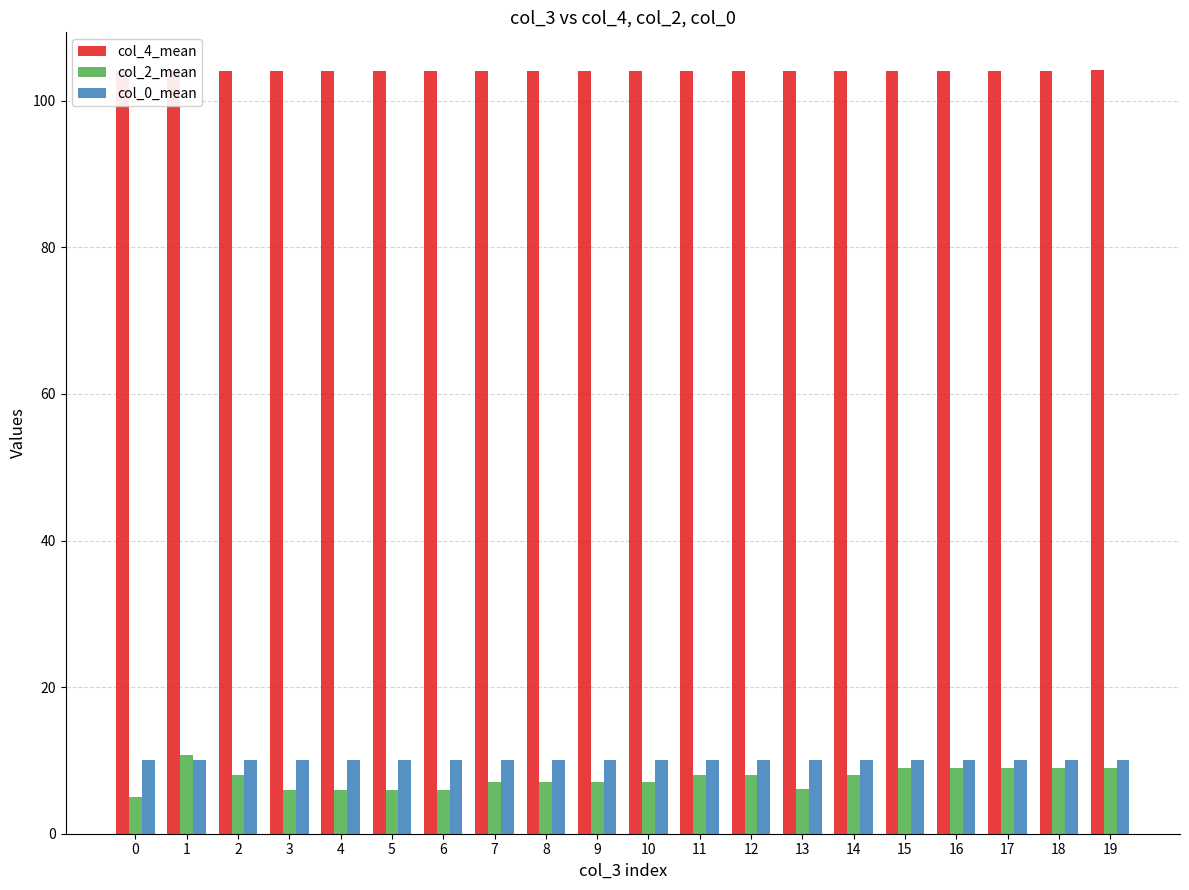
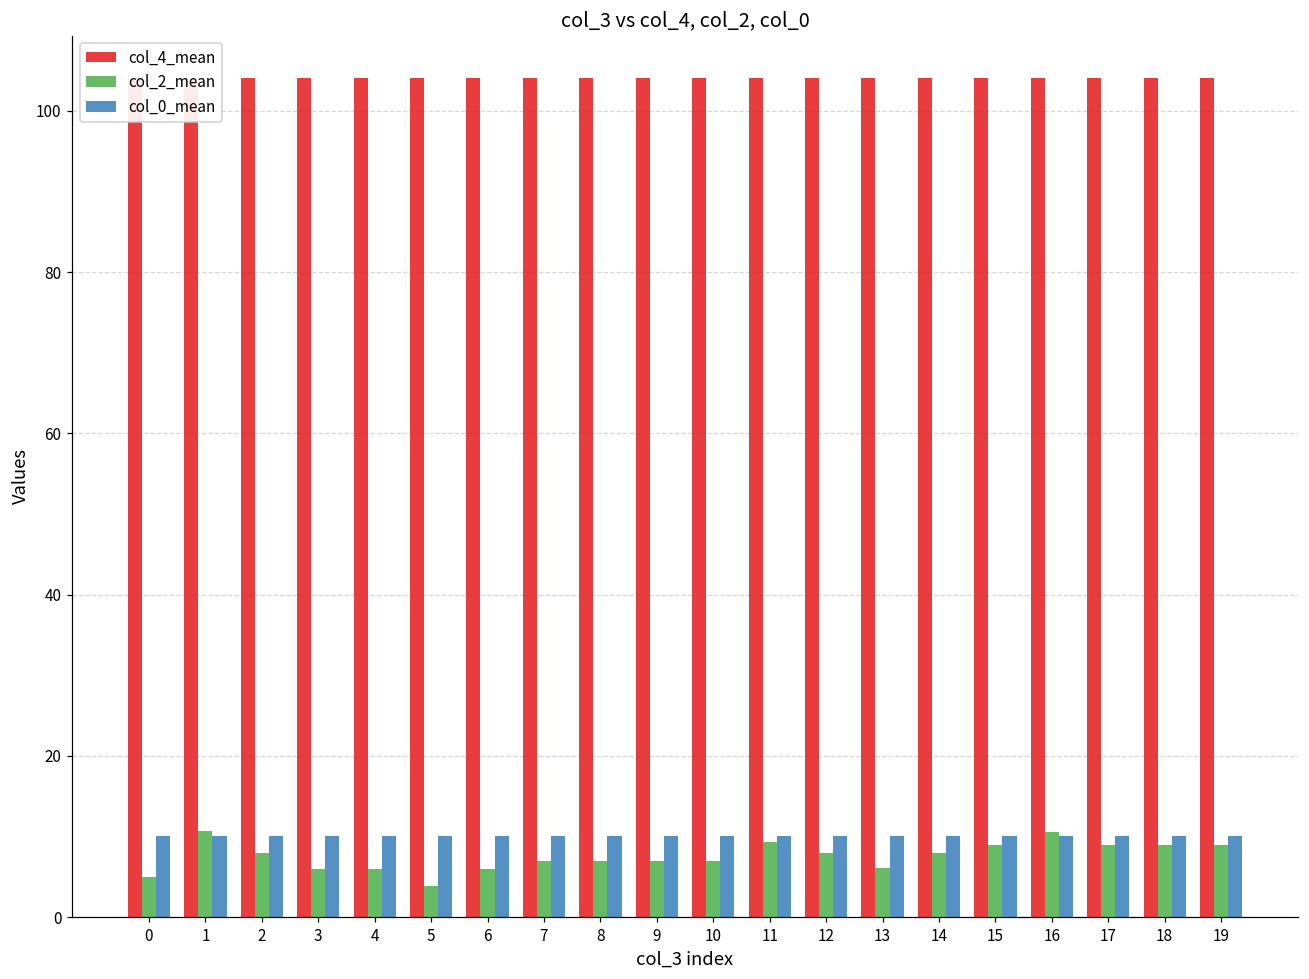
col_2_mean, 5: 6 -> 4
col_2_mean, 11: 8 -> 9
col_2_mean, 16: 9 -> 11
